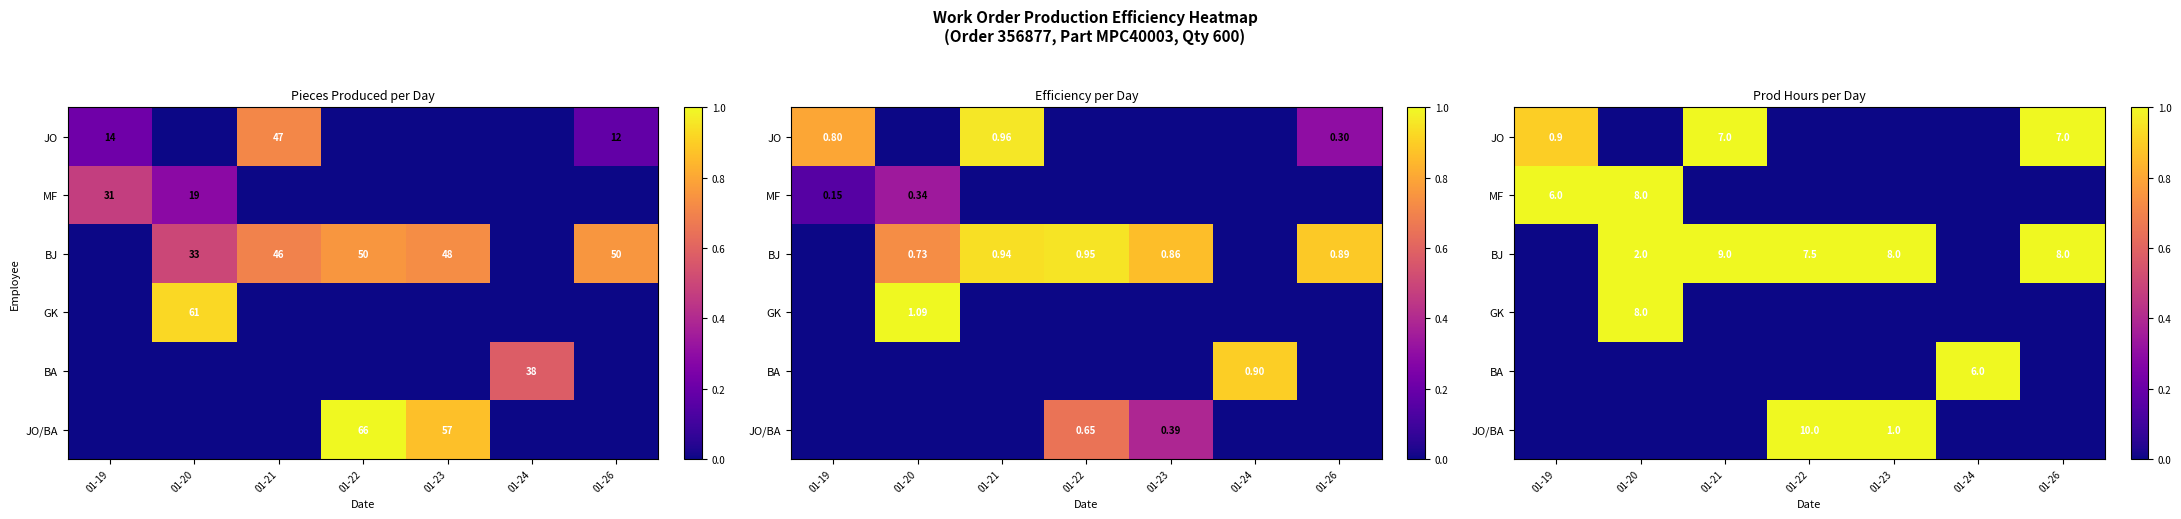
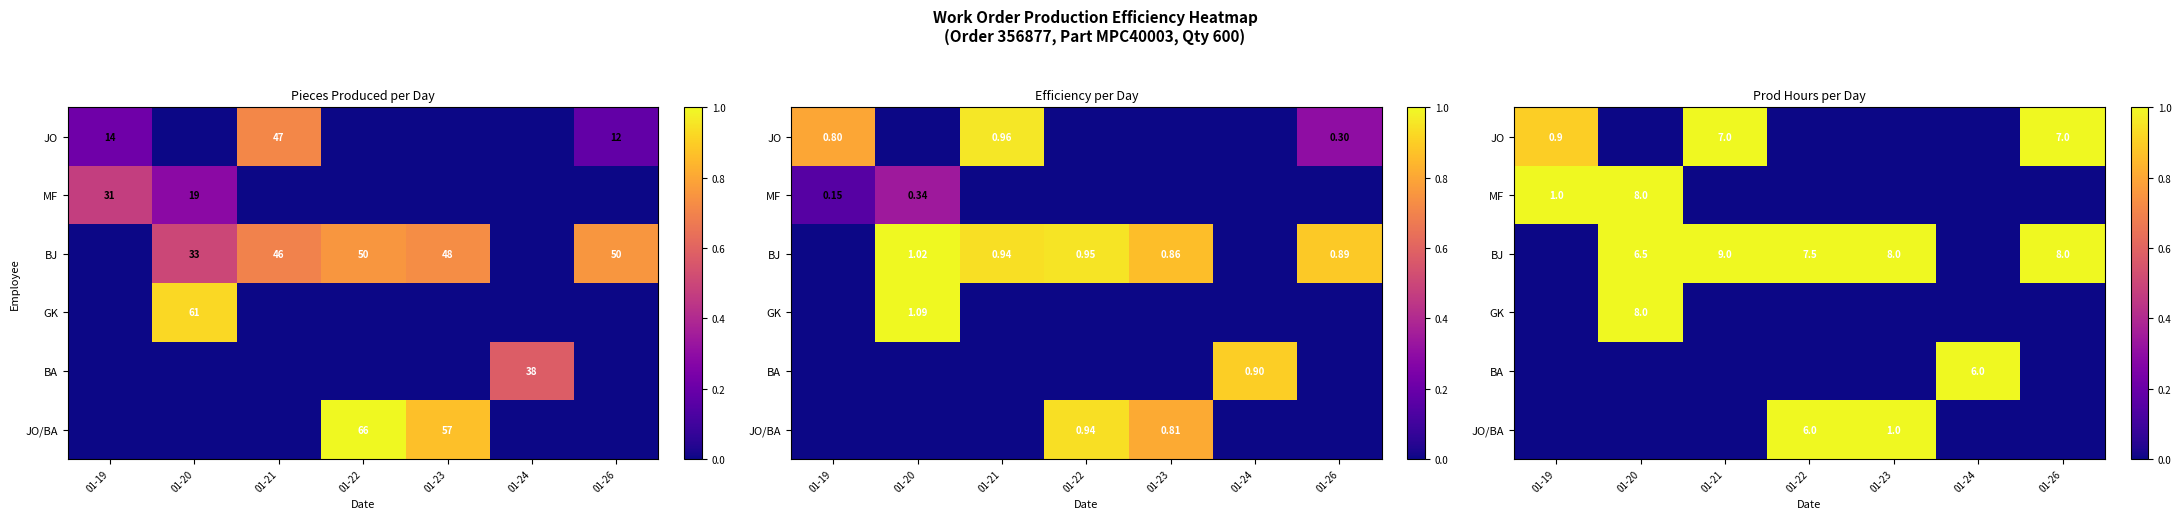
Efficiency per Day, BJ, 01-20: 0.73 -> 1.02
Efficiency per Day, JO/BA, 01-22: 0.65 -> 0.94
Efficiency per Day, JO/BA, 01-23: 0.39 -> 0.81
Prod Hours per Day, MF, 01-19: 6.0 -> 1.0
Prod Hours per Day, BJ, 01-20: 2.0 -> 6.5
Prod Hours per Day, JO/BA, 01-22: 10.0 -> 6.0
